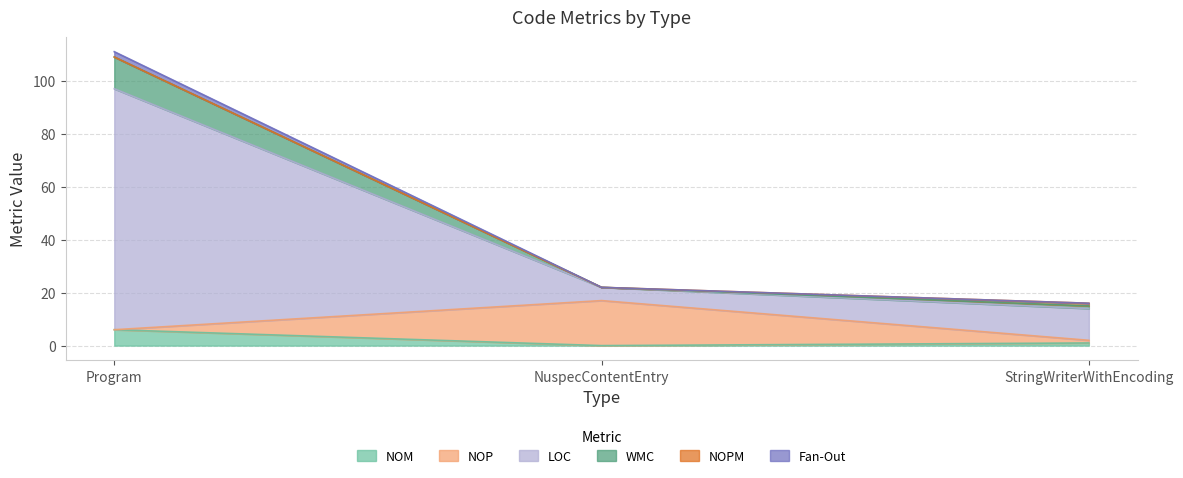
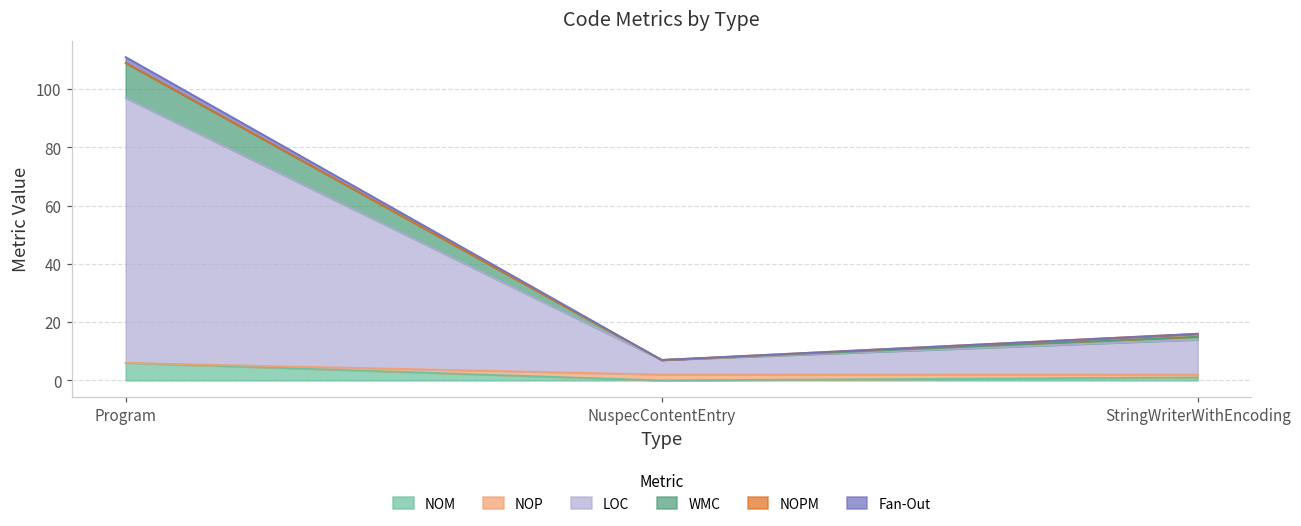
NOP, NuspecContentEntry: 17 -> 2
